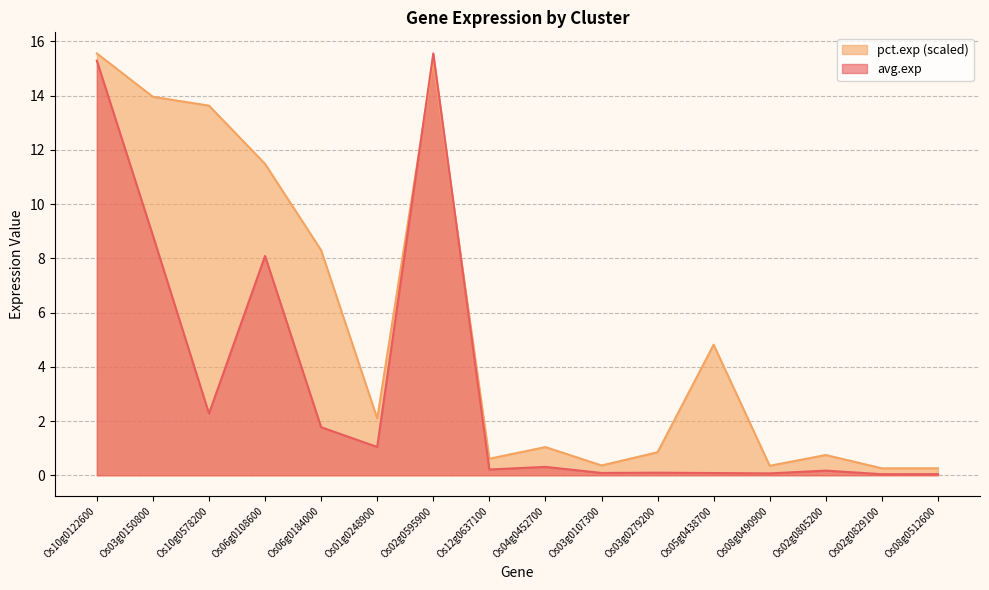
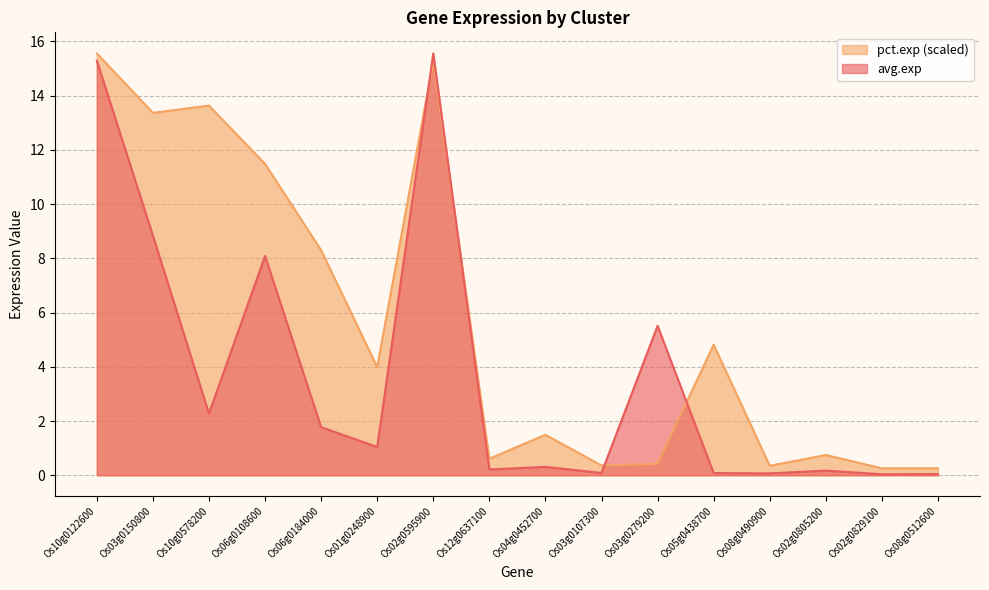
pct.exp (scaled), Os03g0150800: 14.0 -> 13.4
pct.exp (scaled), Os01g0248900: 2.1 -> 4.0
pct.exp (scaled), Os04g0452700: 1.0 -> 1.5
pct.exp (scaled), Os03g0279200: 0.8 -> 0.4
avg.exp, Os03g0279200: 0.1 -> 5.5
